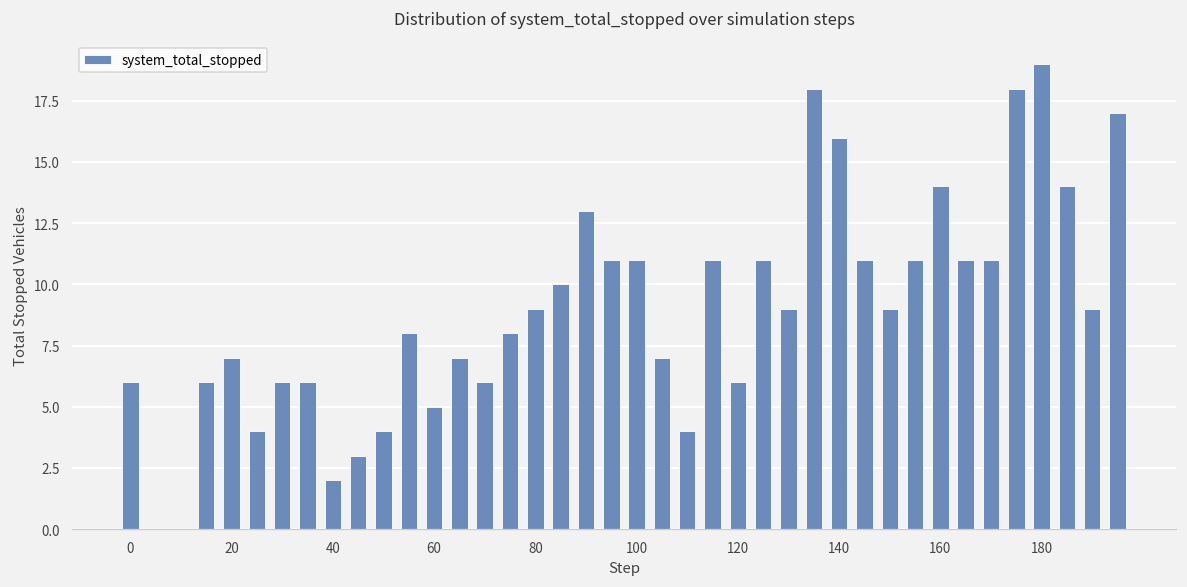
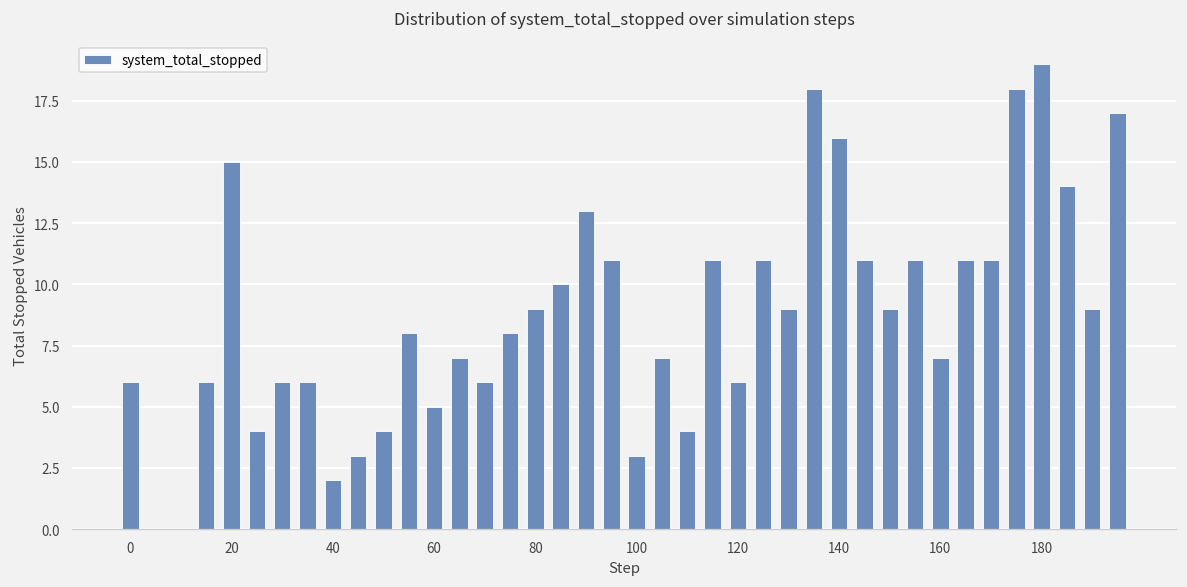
20: 7 -> 15
100: 11 -> 3
160: 14 -> 7
